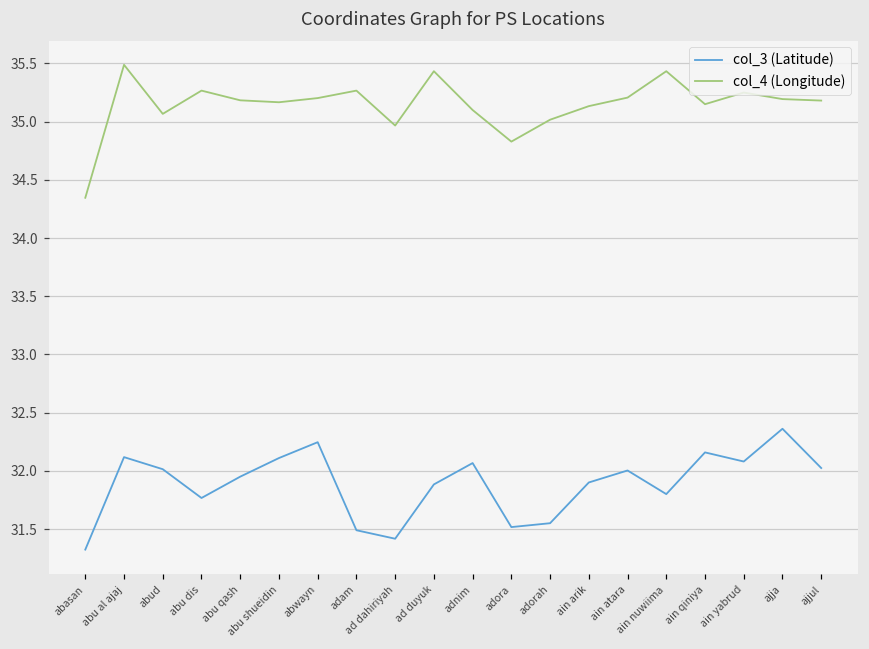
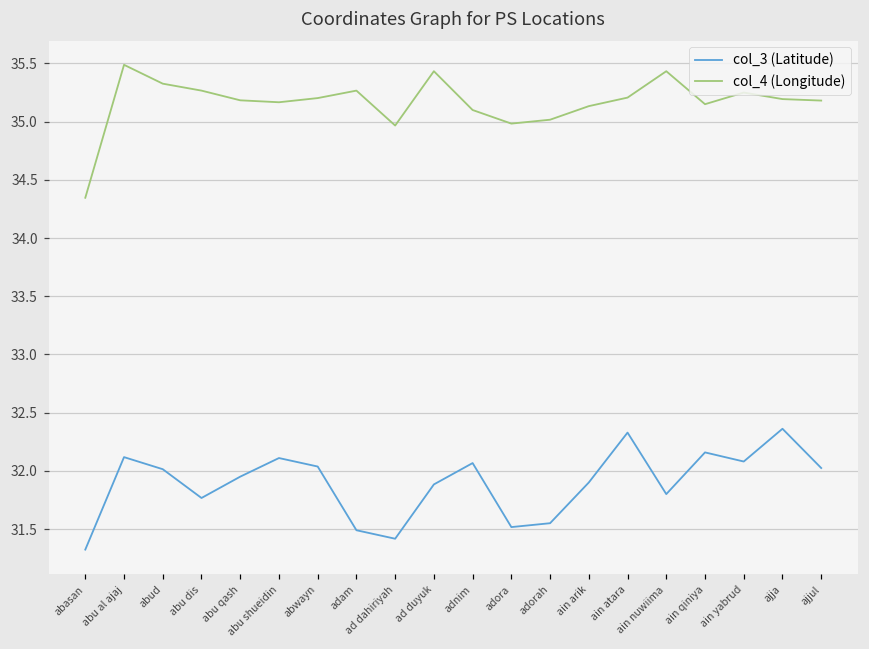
col_4 (Longitude), abud: 35.07 -> 35.33
col_3 (Latitude), abwayn: 32.25 -> 32.04
col_4 (Longitude), adora: 34.83 -> 34.98
col_3 (Latitude), ain atara: 32.00 -> 32.33
